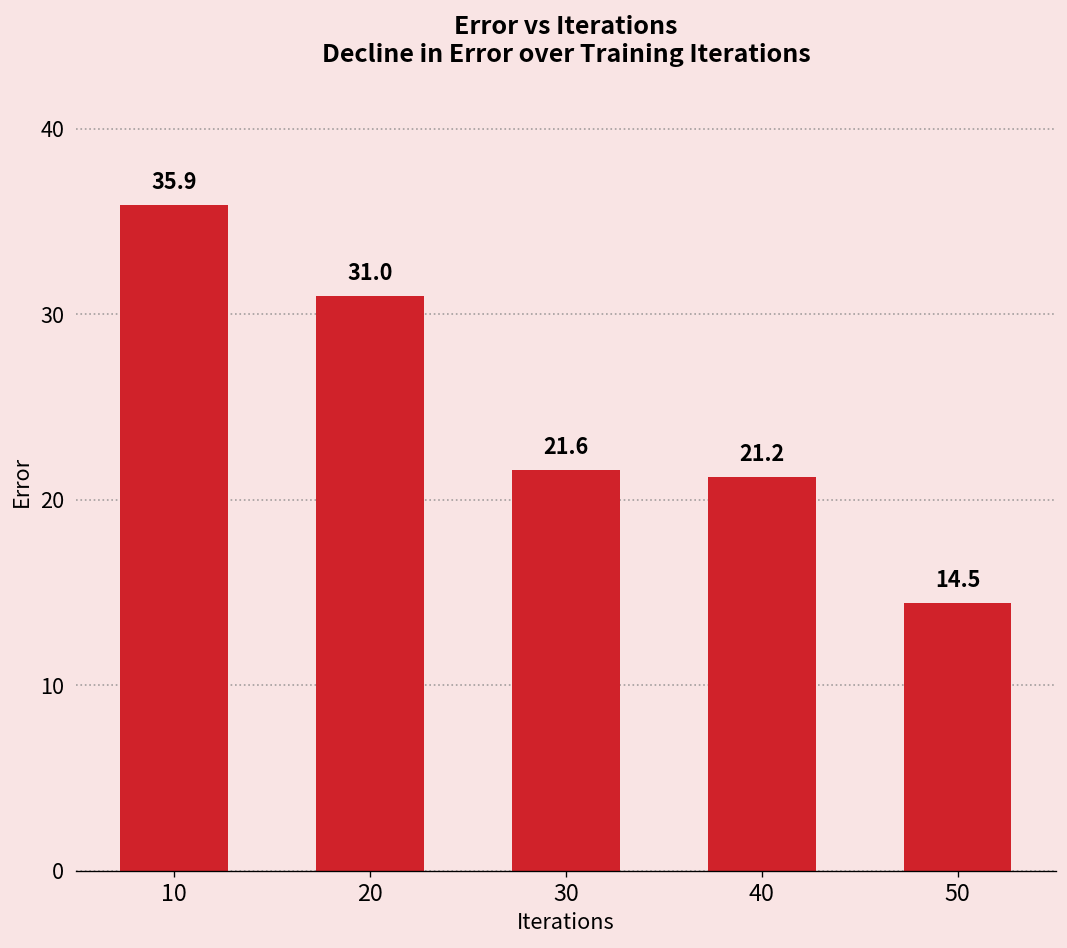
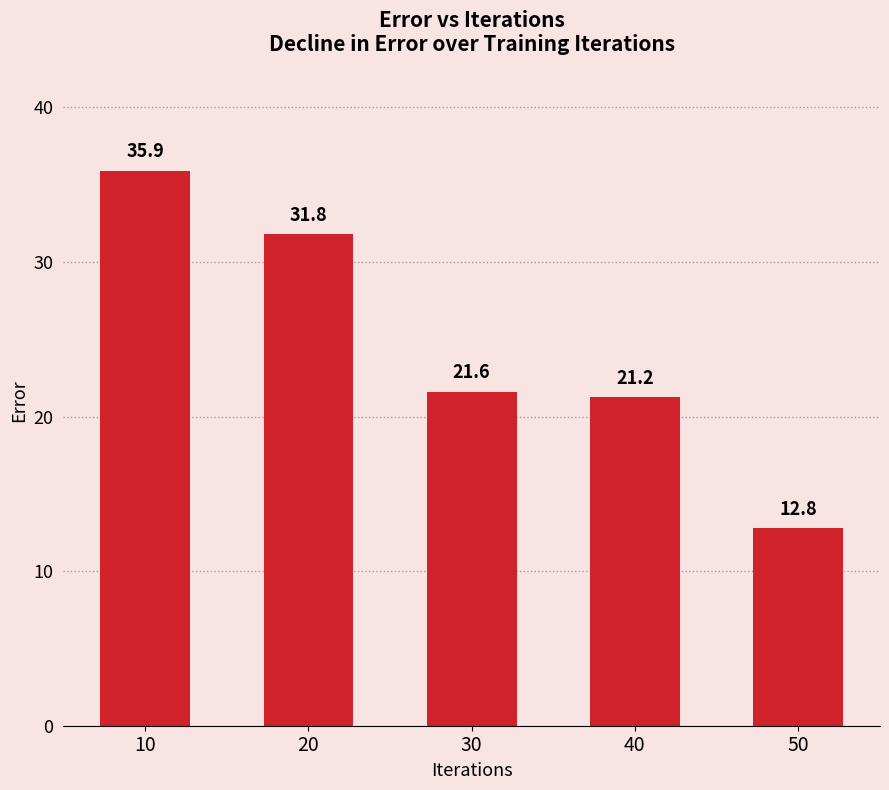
20: 31.0 -> 31.8
50: 14.5 -> 12.8
